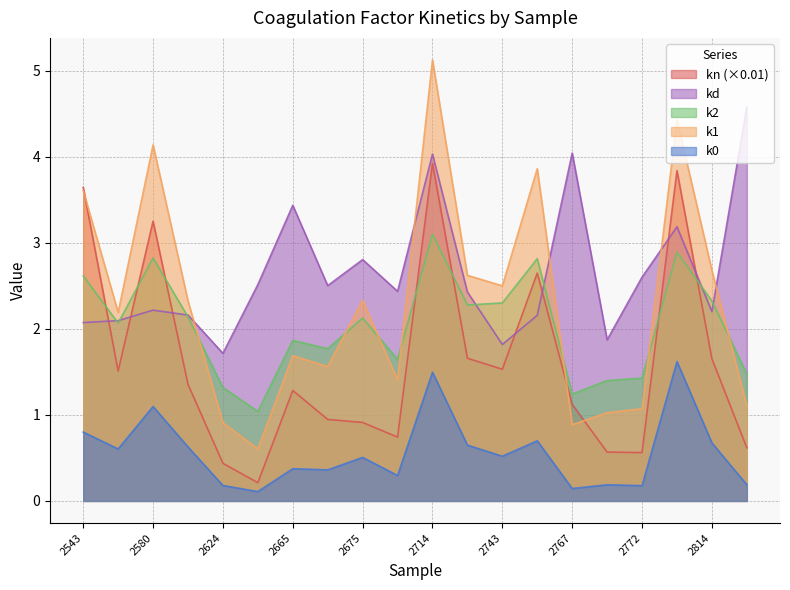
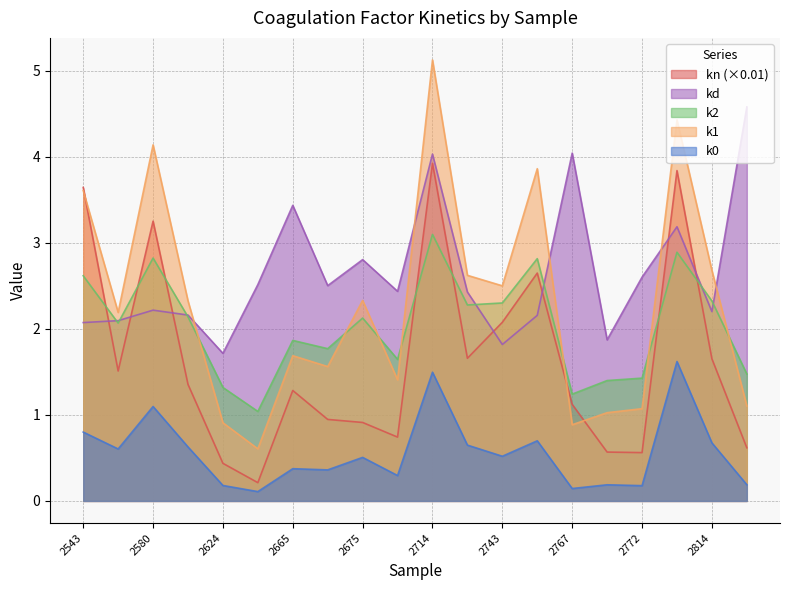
kn (×0.01), 2743: 1.5 -> 2.1
